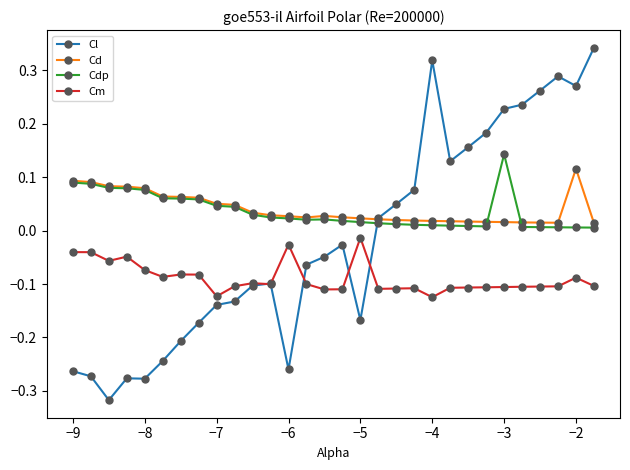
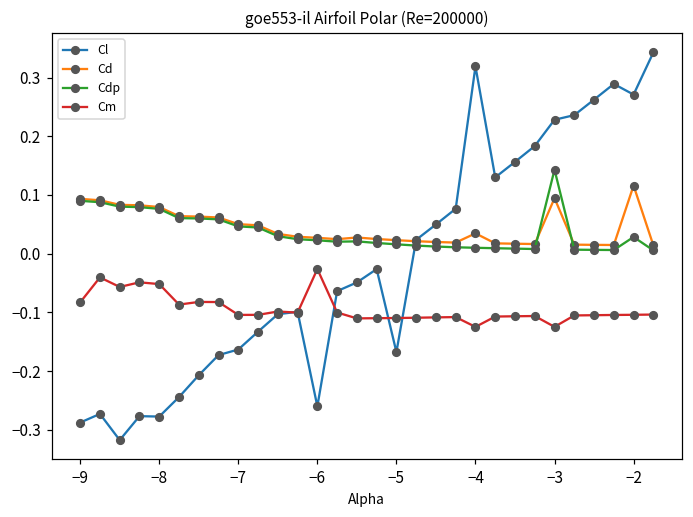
Cl, −9: -0.26 -> -0.29
Cm, −9: -0.04 -> -0.08
Cm, −8: -0.07 -> -0.05
Cl, −7: -0.14 -> -0.16
Cm, −7: -0.12 -> -0.10
Cm, −5: -0.01 -> -0.11
Cd, −4: 0.02 -> 0.03
Cd, −3: 0.02 -> 0.09
Cm, −3: -0.11 -> -0.12
Cdp, −2: 0.01 -> 0.03
Cm, −2: -0.09 -> -0.10
